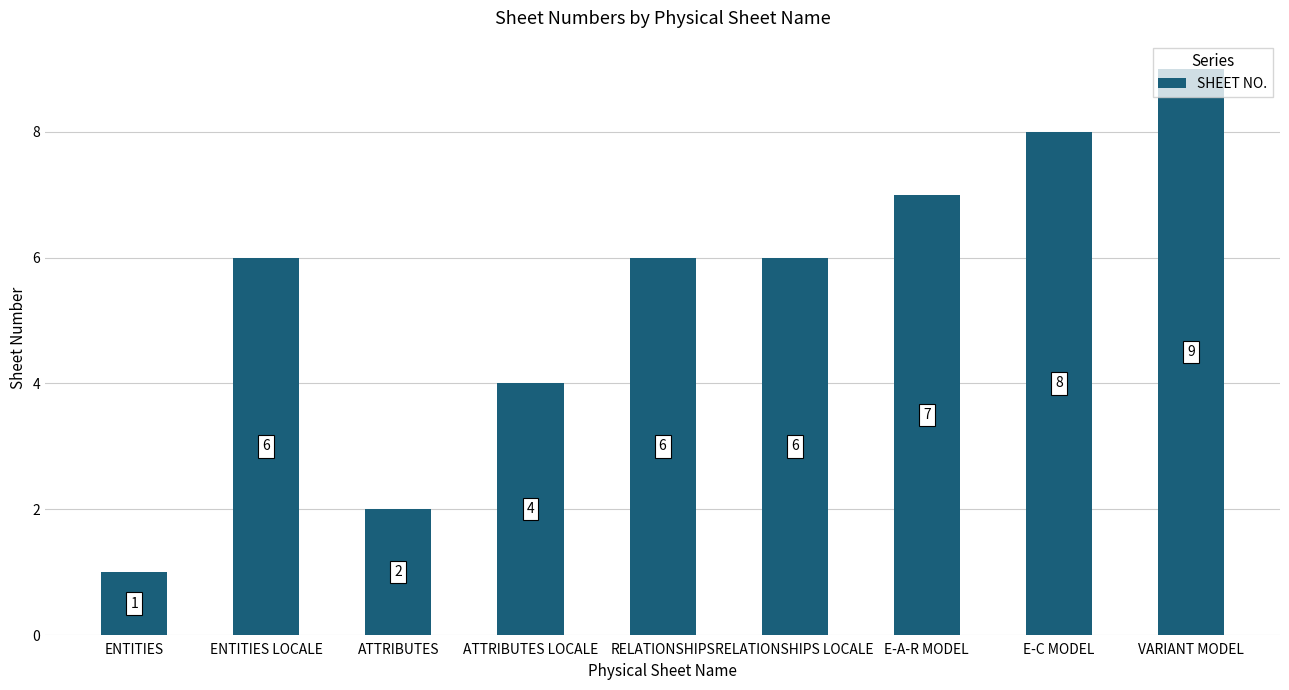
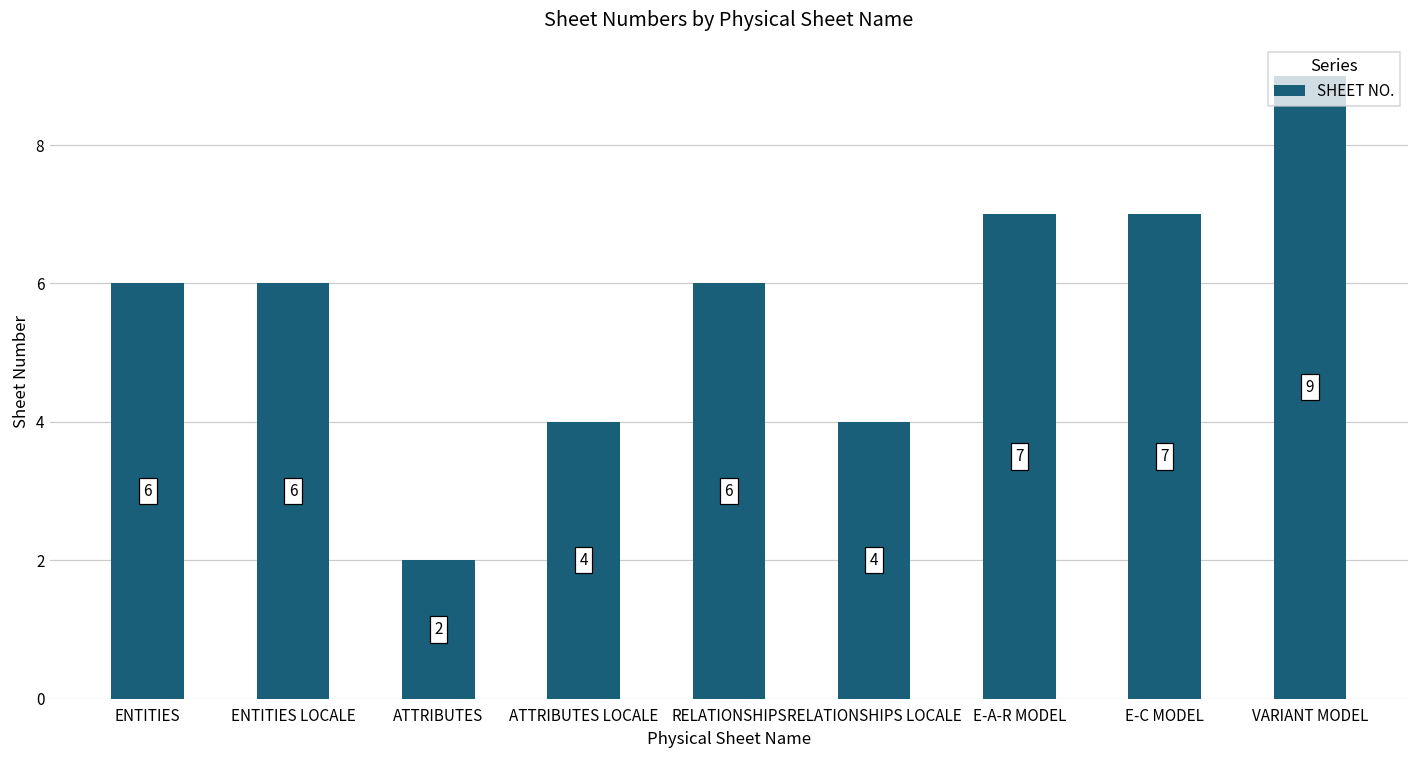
ENTITIES: 1 -> 6
RELATIONSHIPS LOCALE: 6 -> 4
E-C MODEL: 8 -> 7
